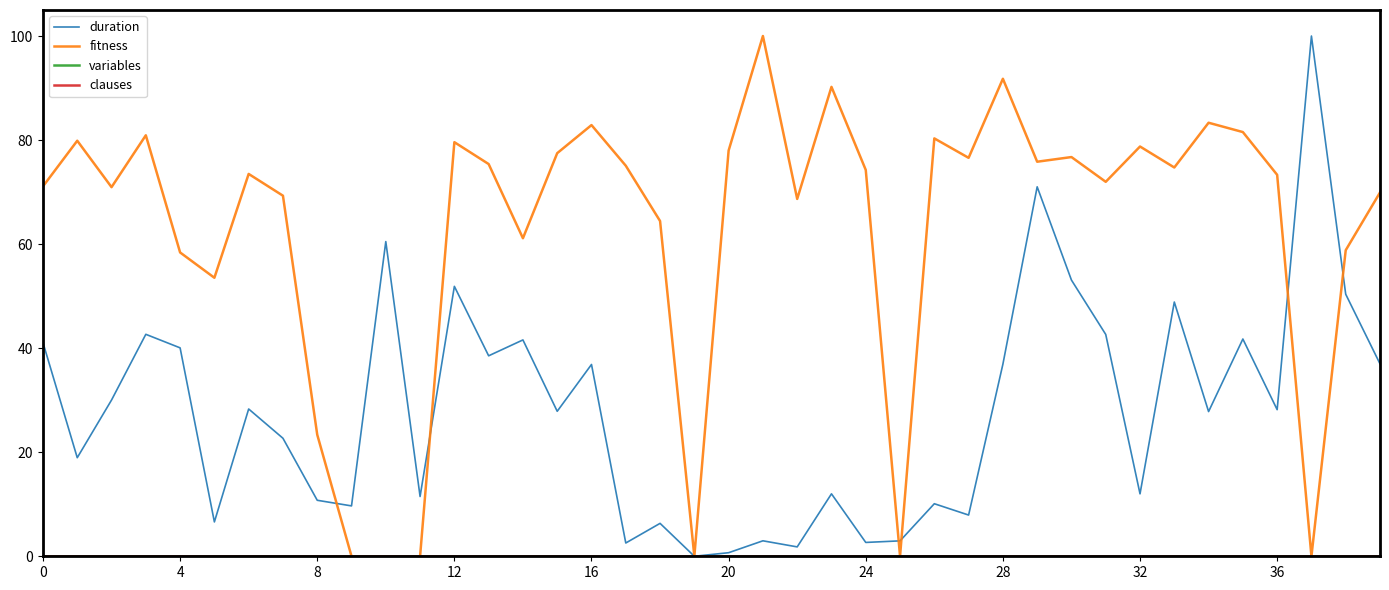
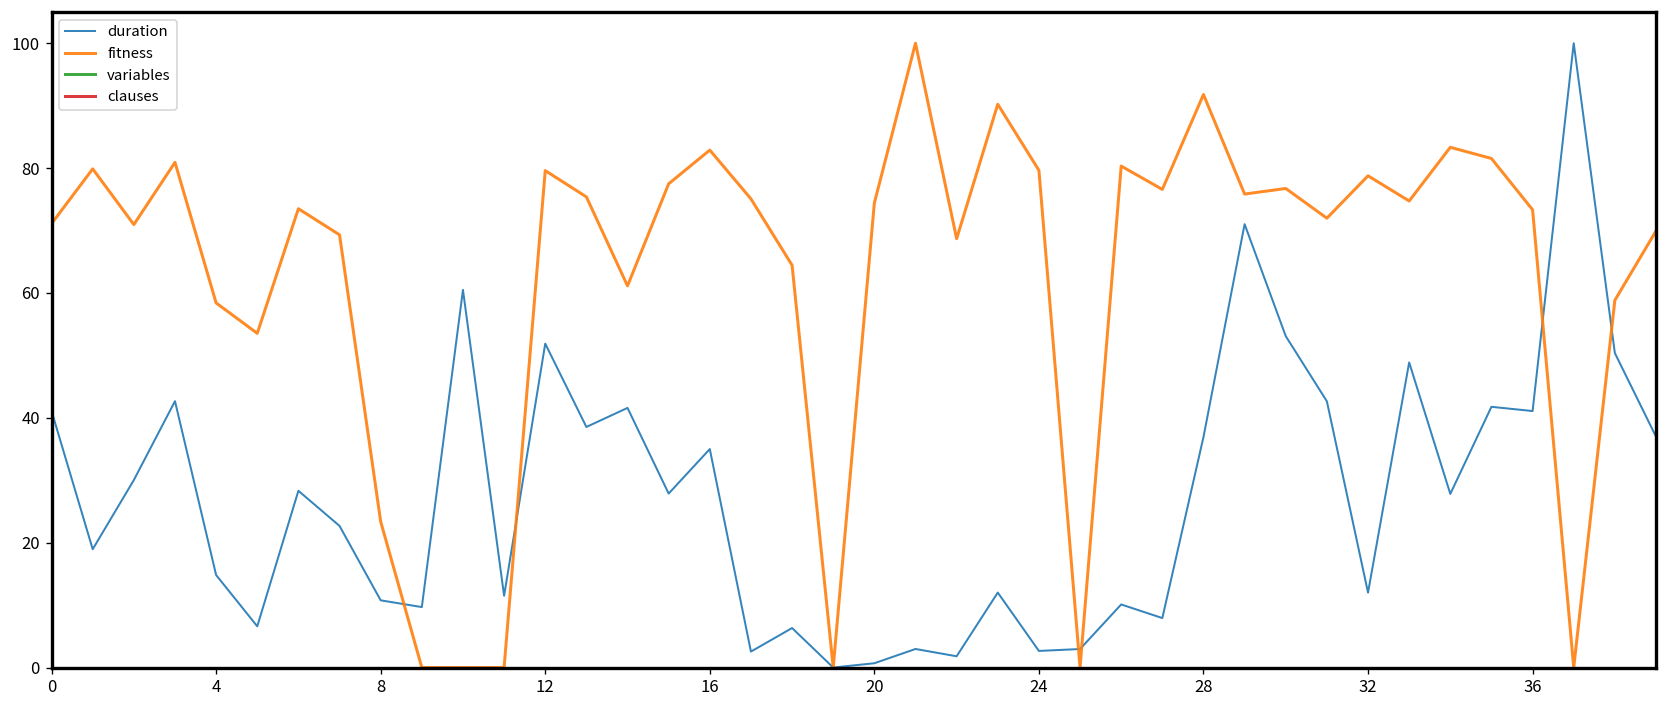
duration, 4: 40 -> 15
duration, 16: 37 -> 35
fitness, 20: 78 -> 74
fitness, 24: 74 -> 80
duration, 36: 28 -> 41
